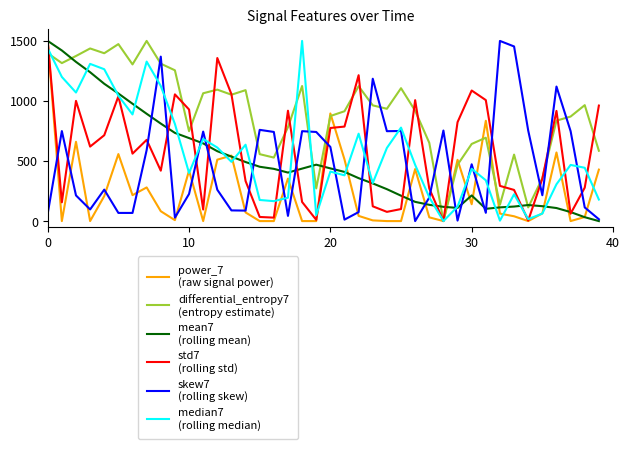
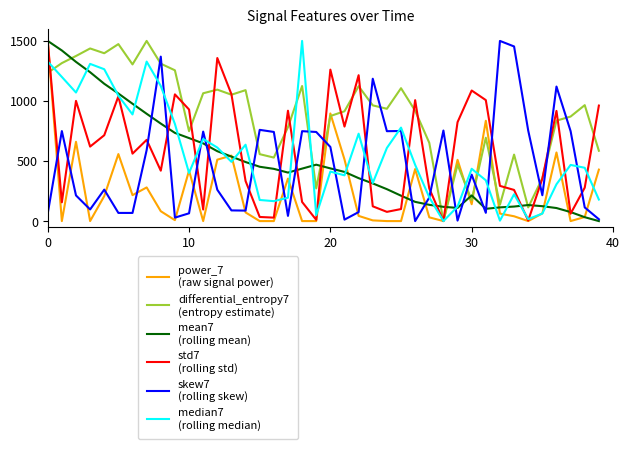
differential_entropy7 (entropy estimate), 0: 1400 -> 1240
median7 (rolling median), 0: 1440 -> 1330
skew7 (rolling skew), 10: 230 -> 60
std7 (rolling std), 20: 780 -> 1260
differential_entropy7 (entropy estimate), 30: 640 -> 170
skew7 (rolling skew), 30: 470 -> 390
